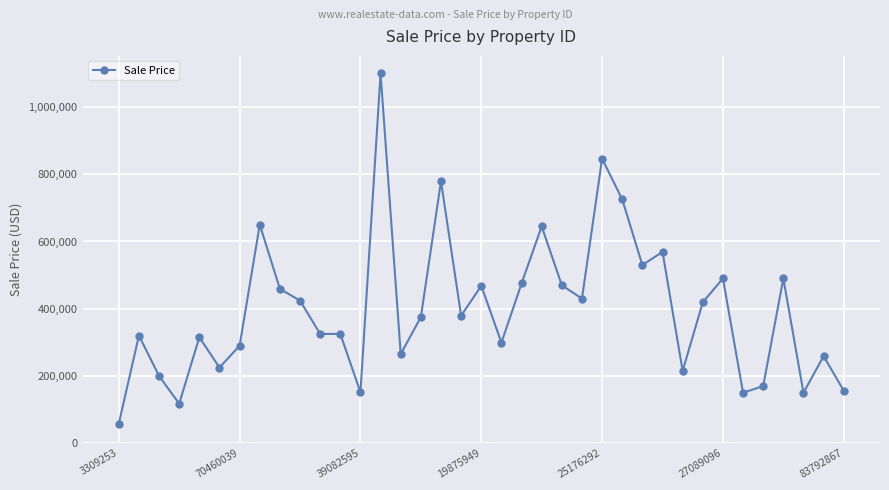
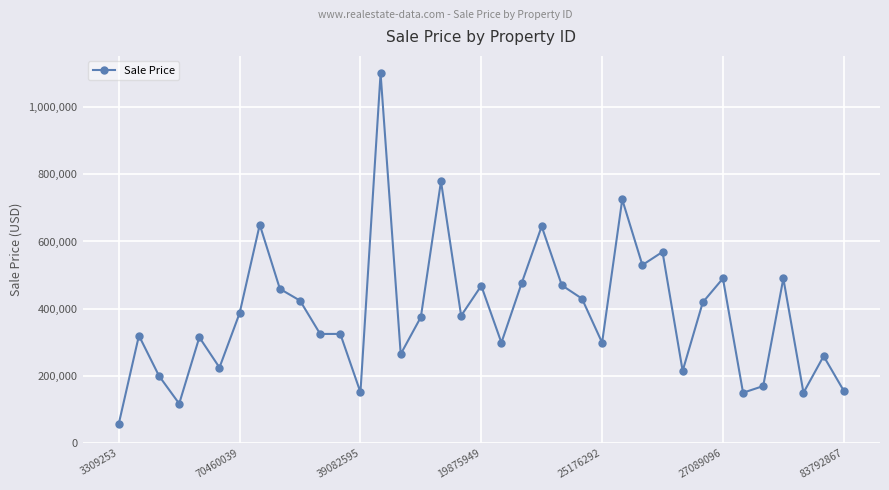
70460039: 290,000 -> 390,000
25176292: 850,000 -> 300,000
